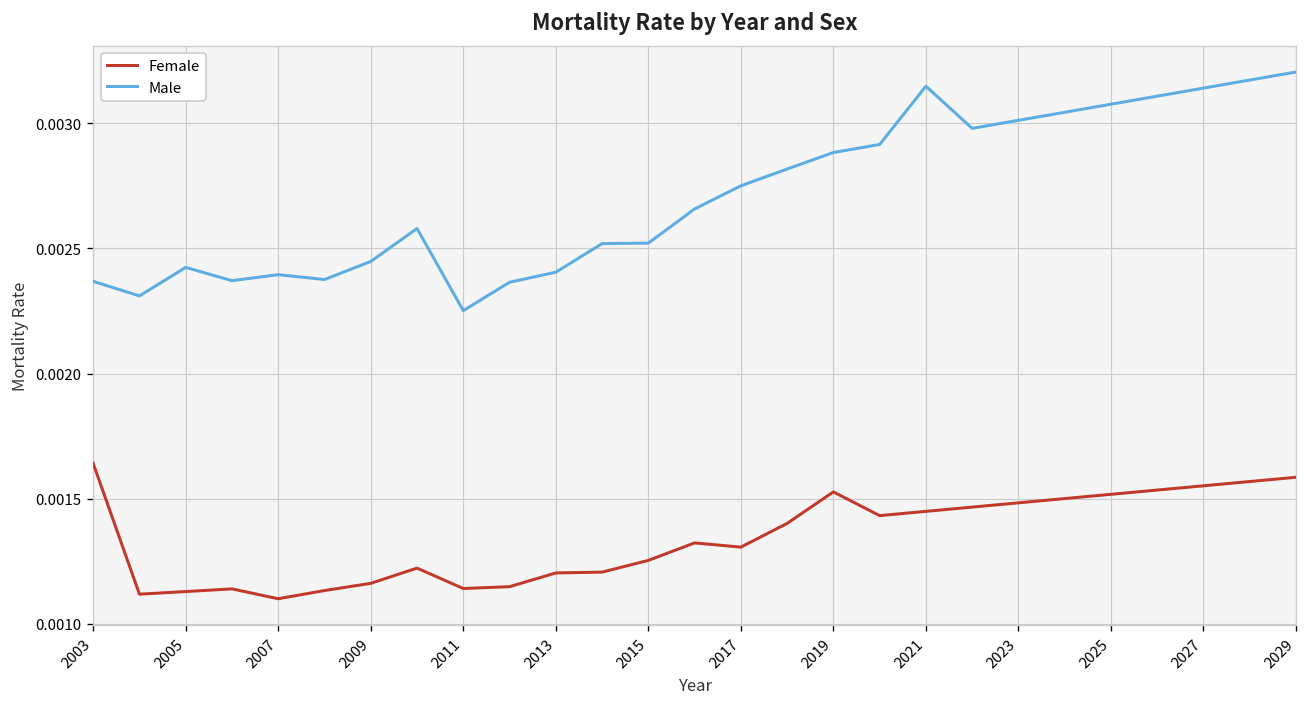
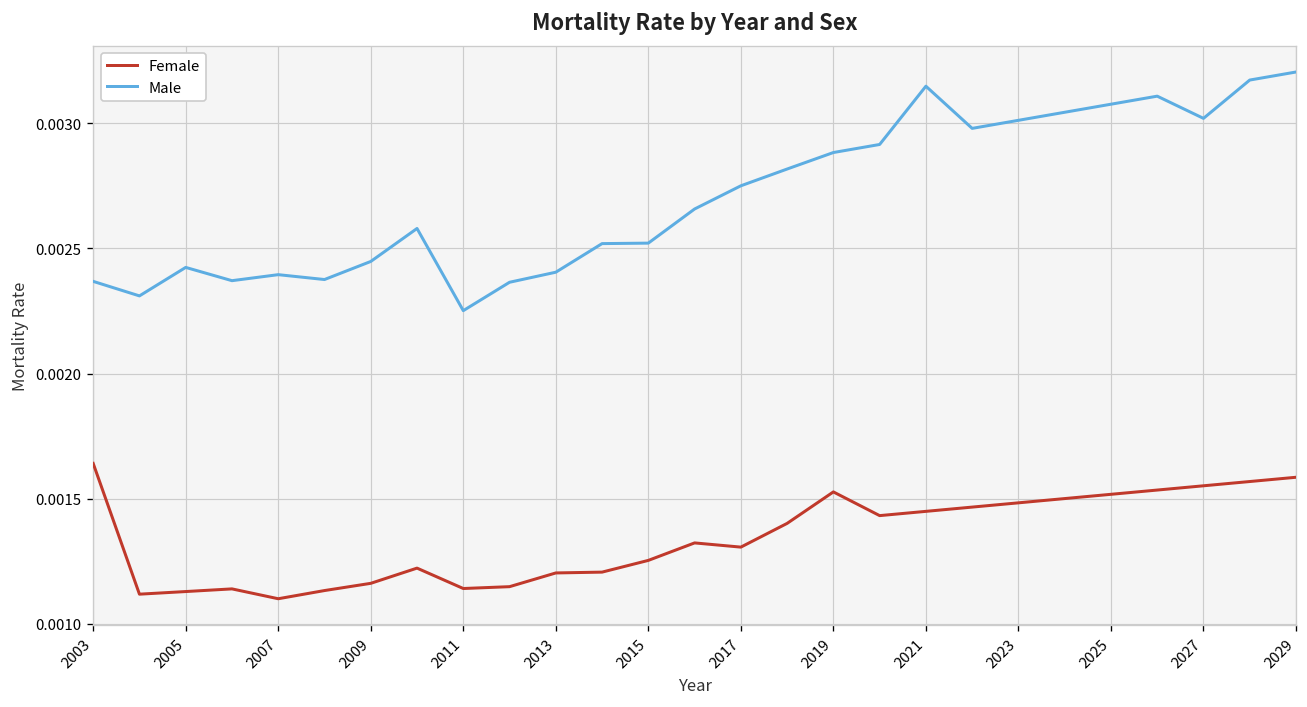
Male, 2027: 0.00314 -> 0.00302
